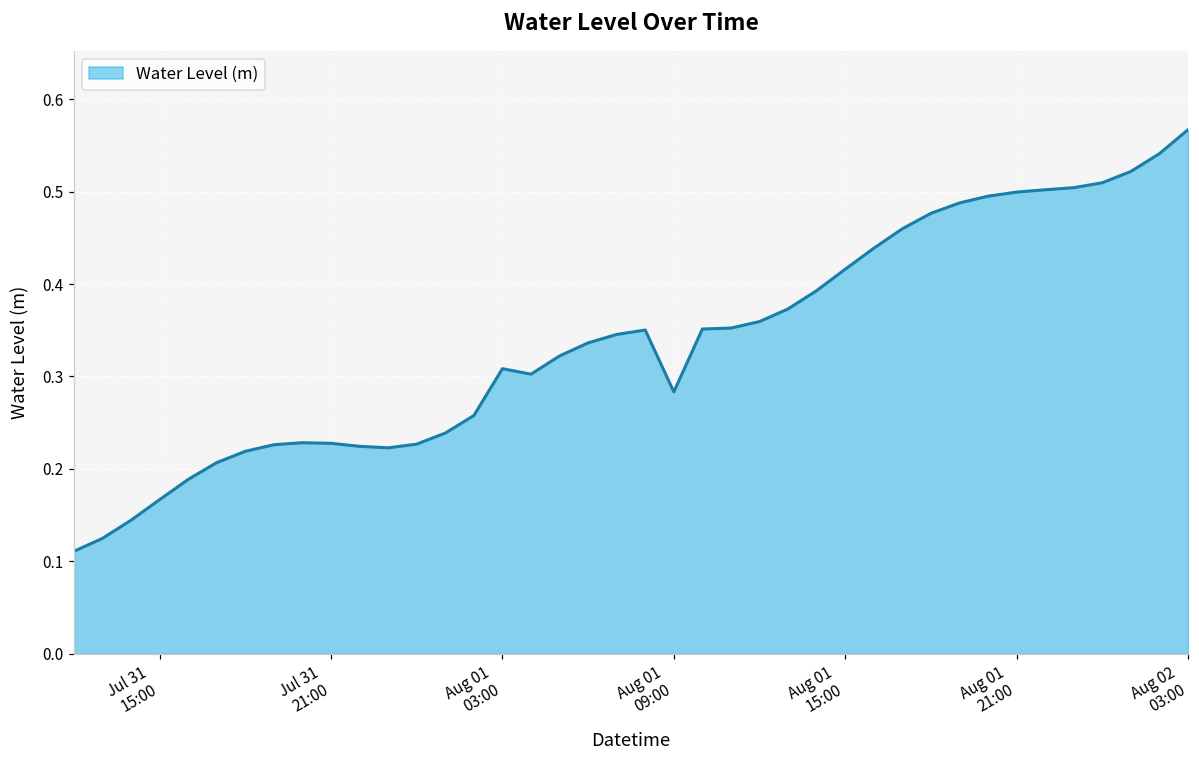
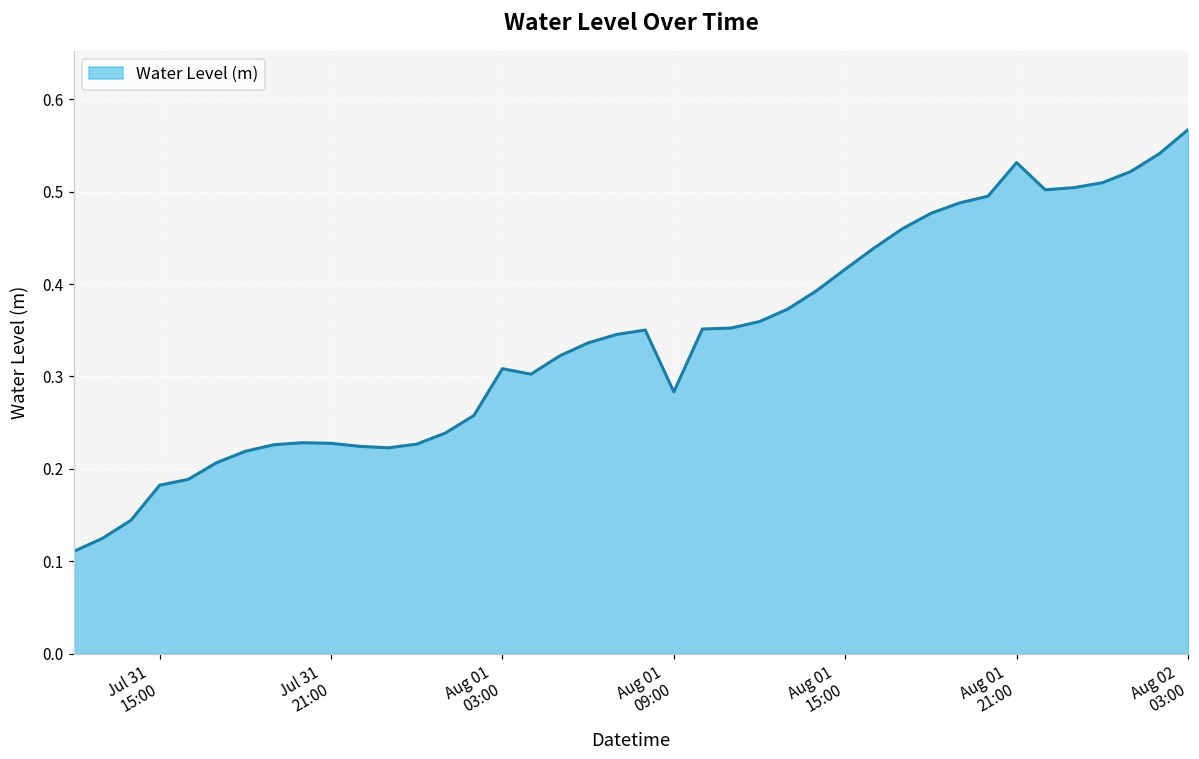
Jul 31 15:00: 0.17 -> 0.18
Aug 01 21:00: 0.50 -> 0.53
